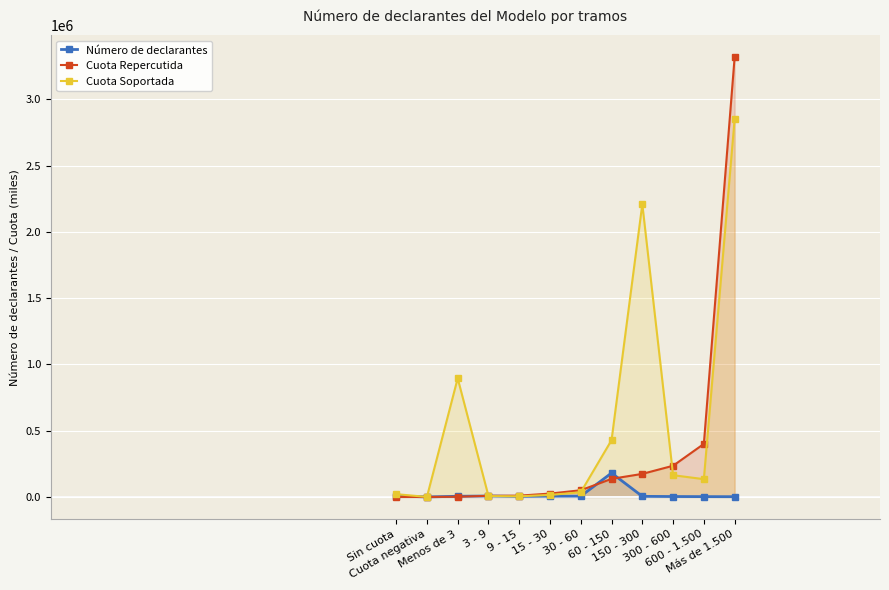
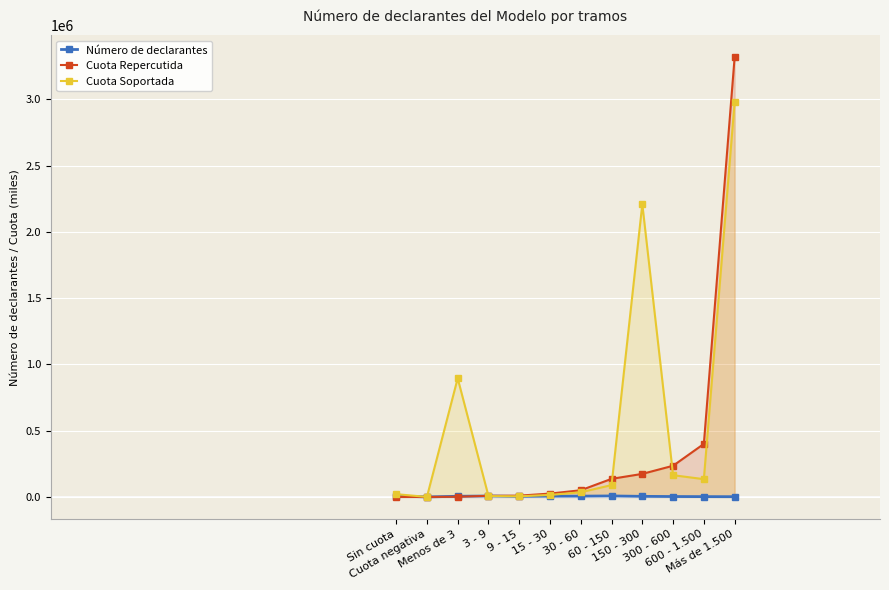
Número de declarantes, 60 - 150: 180000 -> 10000
Cuota Soportada, 60 - 150: 430000 -> 90000
Cuota Soportada, Más de 1.500: 2850000 -> 2980000
